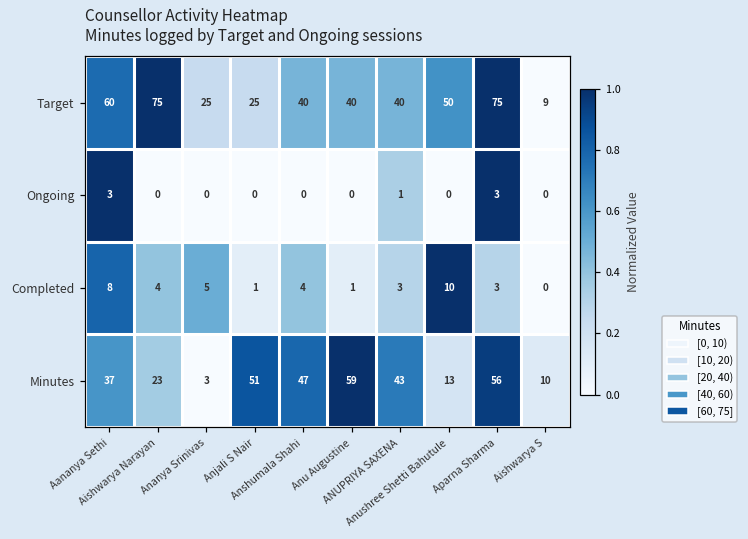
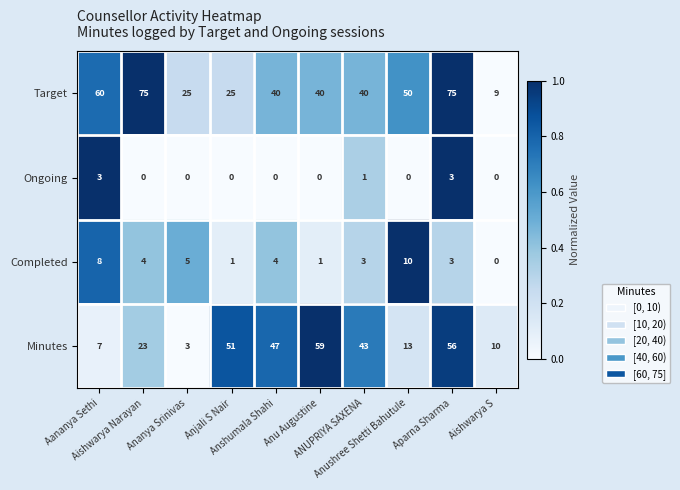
Minutes, Aananya Sethi: 37 -> 7
